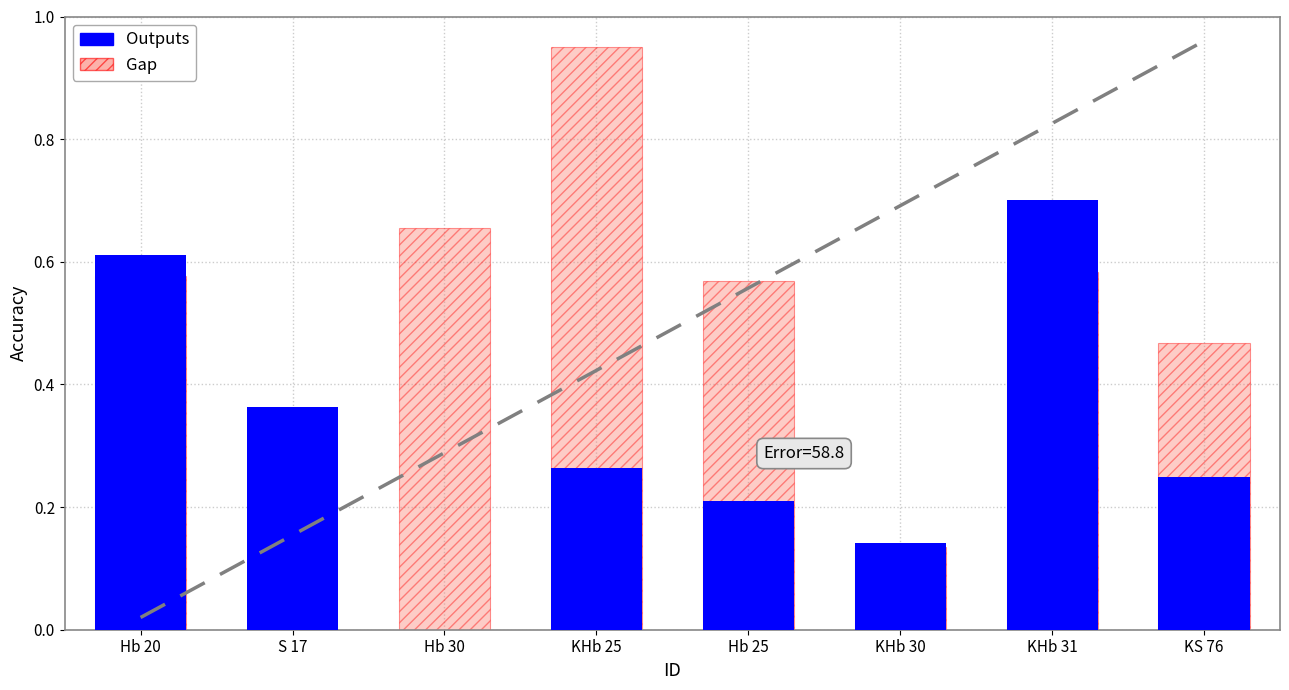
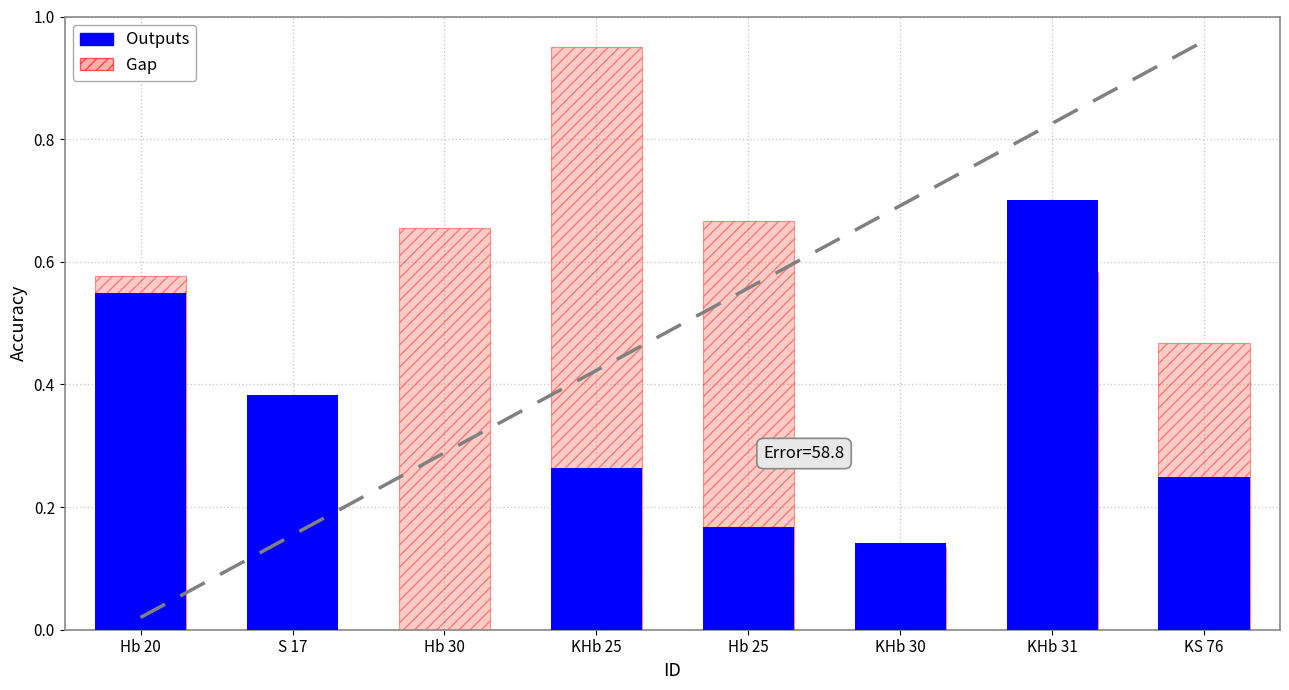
Outputs, Hb 20: 0.61 -> 0.55
Outputs, S 17: 0.36 -> 0.38
Outputs, Hb 25: 0.21 -> 0.17
Gap, Hb 25: 0.57 -> 0.67
